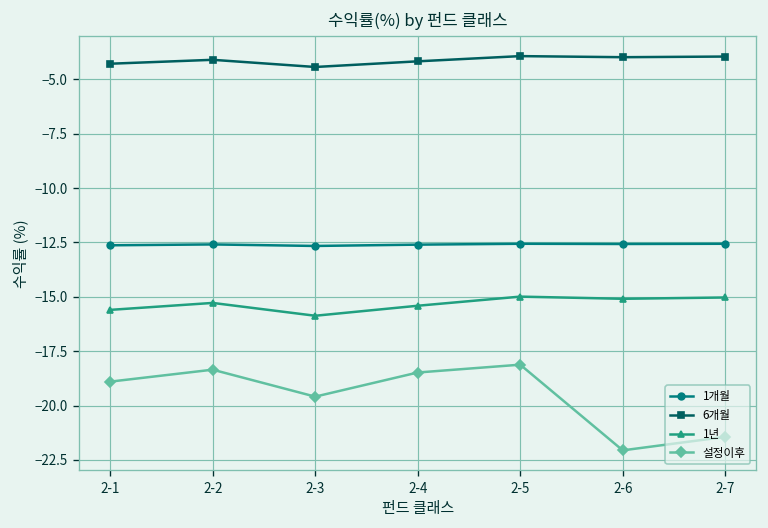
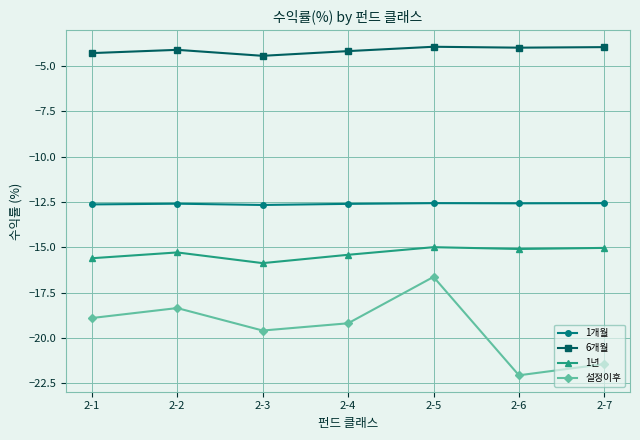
설정이후, 2-4: -18.5 -> -19.2
설정이후, 2-5: -18.1 -> -16.6
